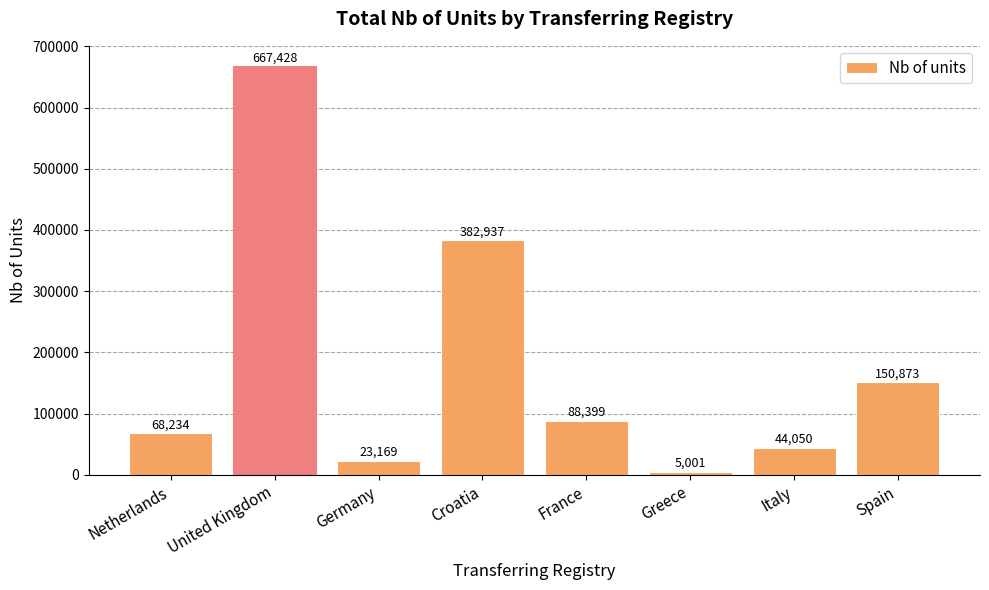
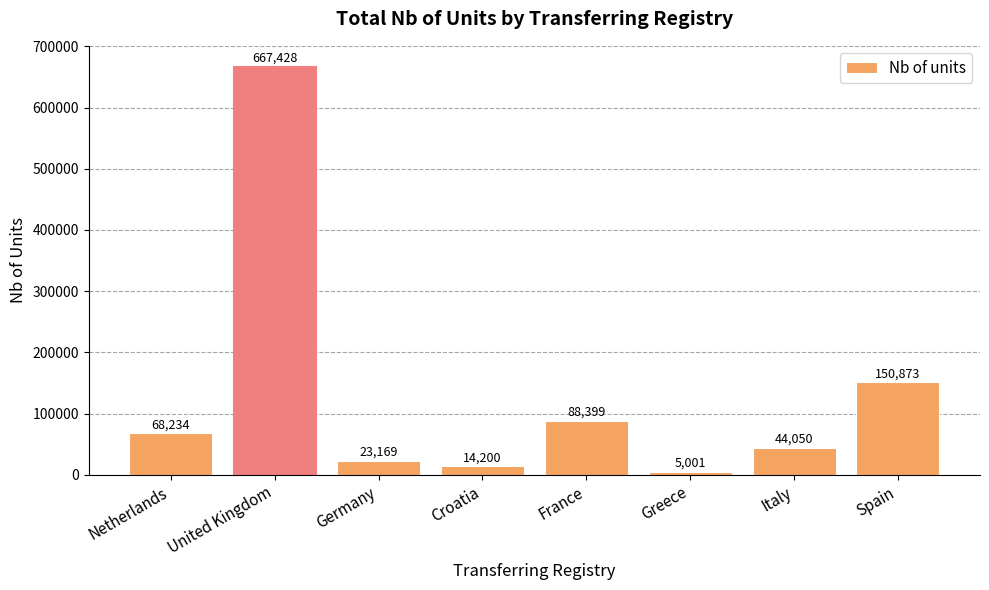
Croatia: 382,937 -> 14,200
